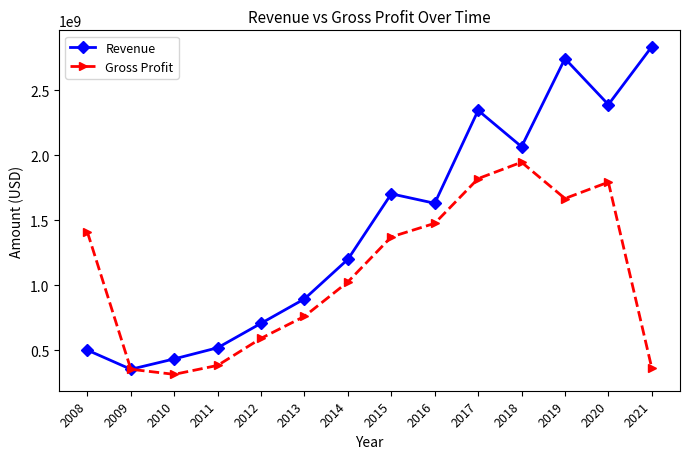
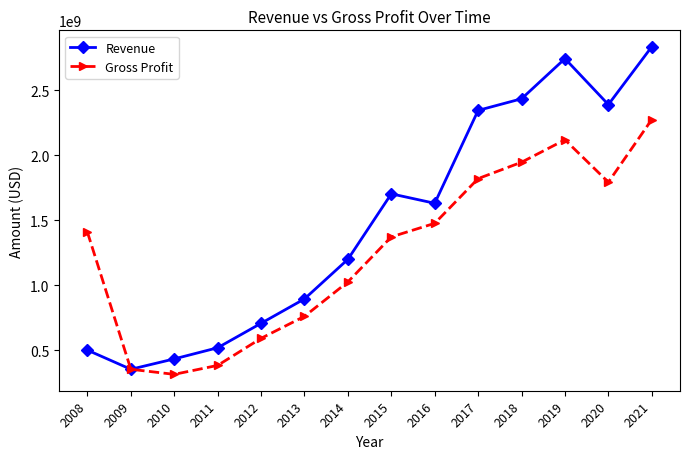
Revenue, 2018: 2070000000 -> 2430000000
Gross Profit, 2019: 1670000000 -> 2120000000
Gross Profit, 2021: 360000000 -> 2270000000
